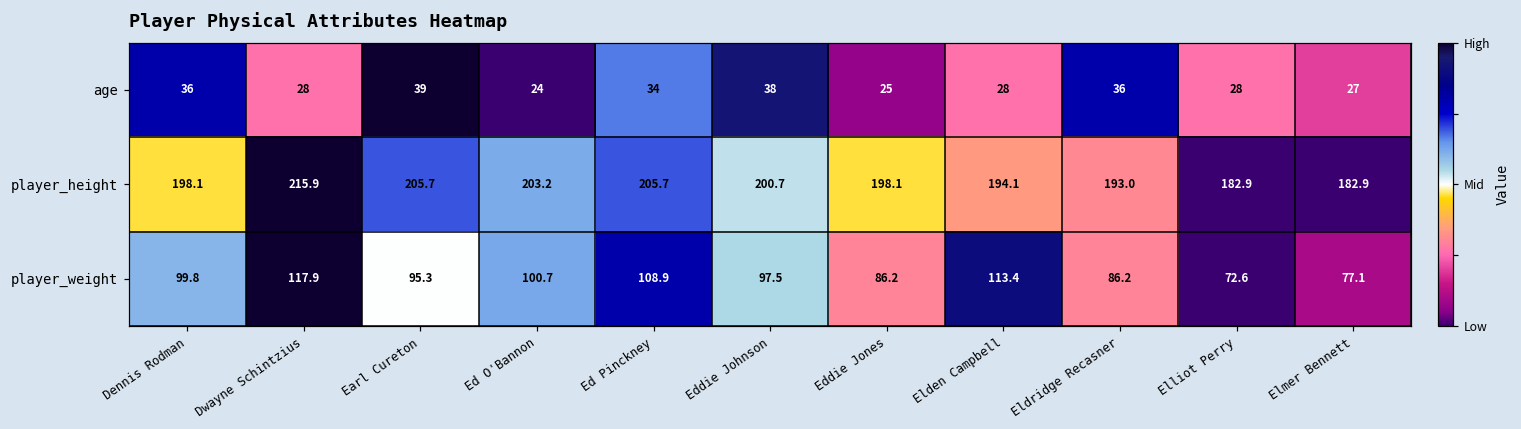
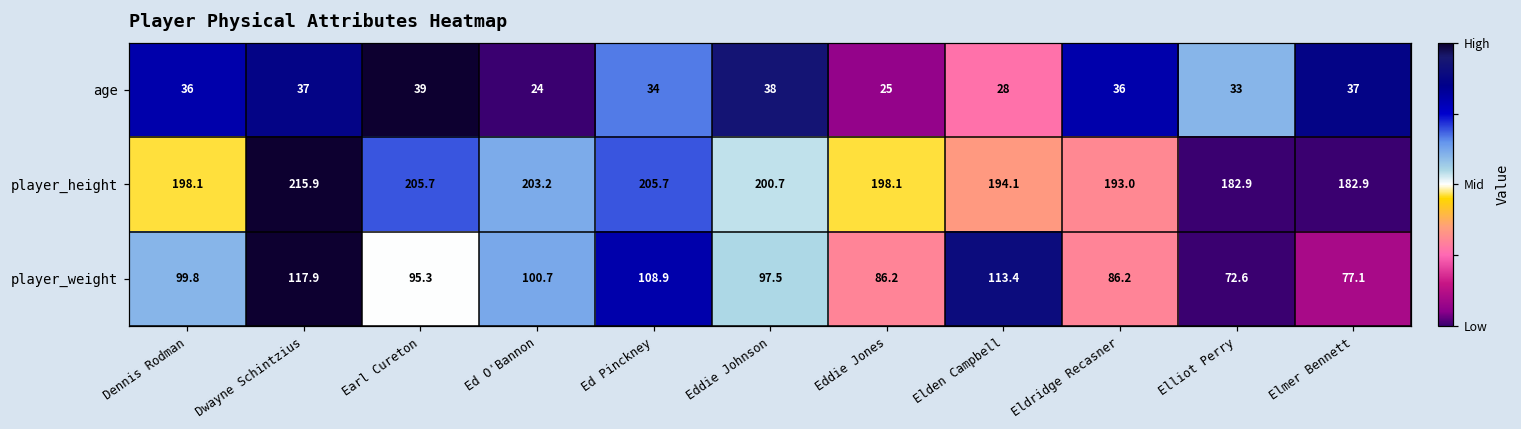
age, Dwayne Schintzius: 28 -> 37
age, Elliot Perry: 28 -> 33
age, Elmer Bennett: 27 -> 37
